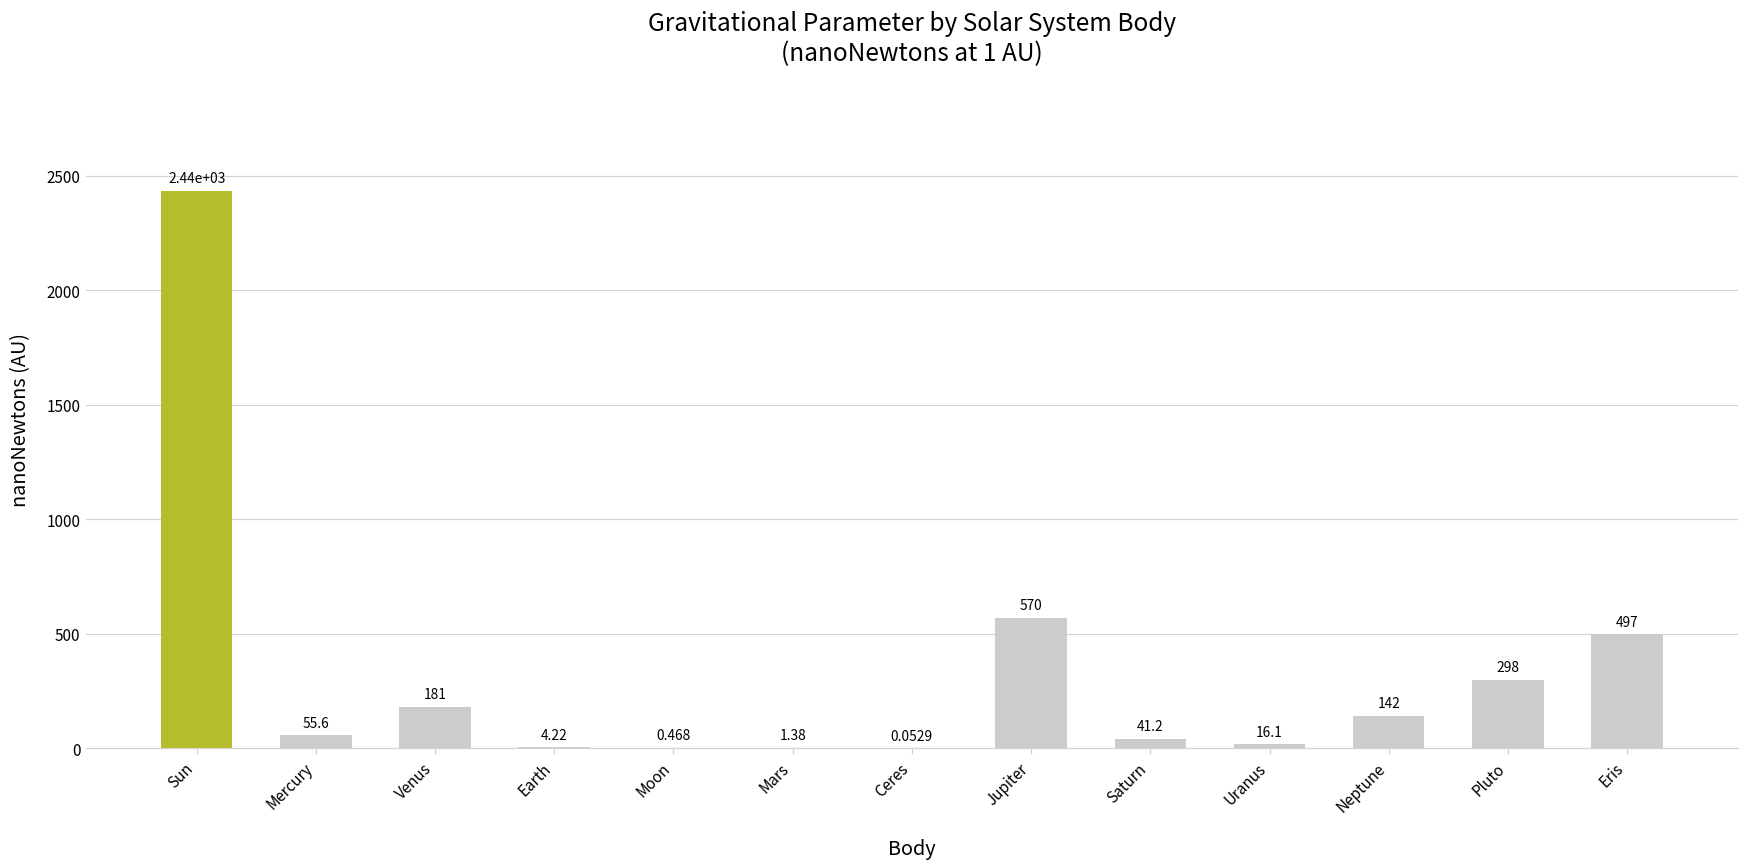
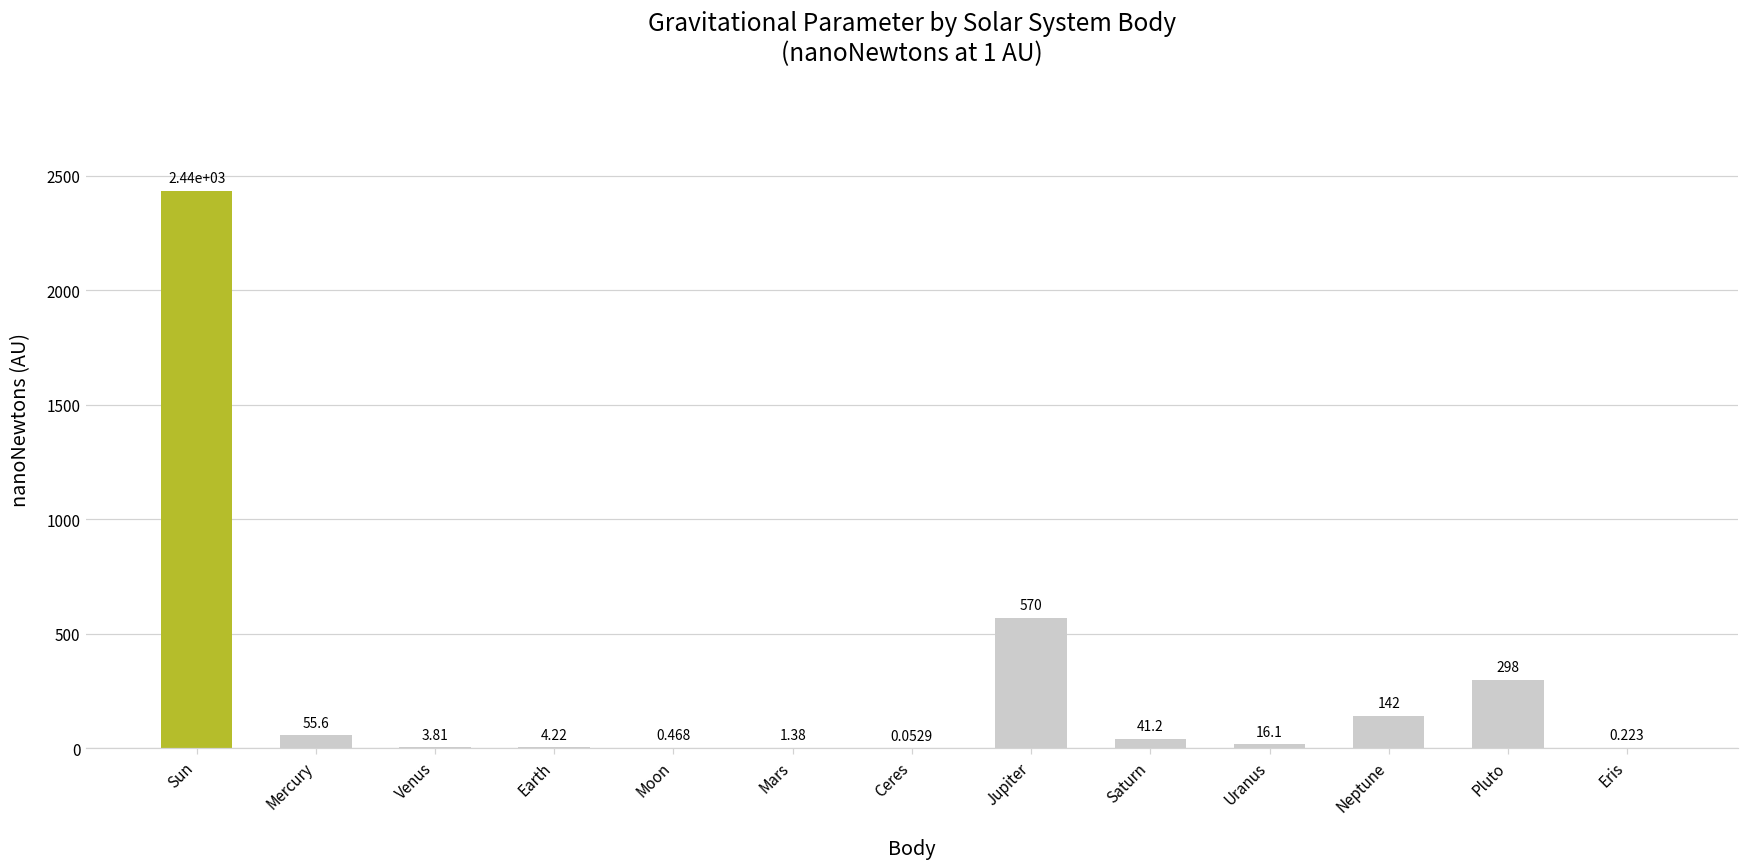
Venus: 181 -> 3.81
Eris: 497 -> 0.223
